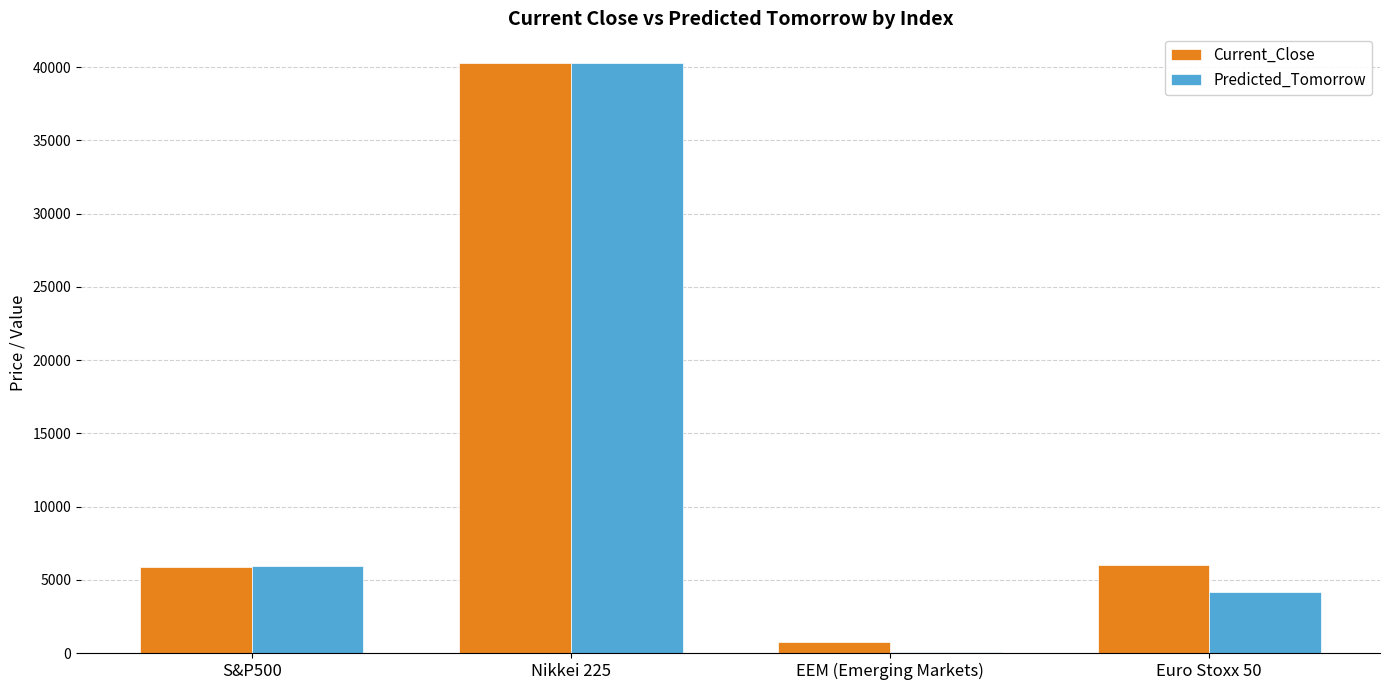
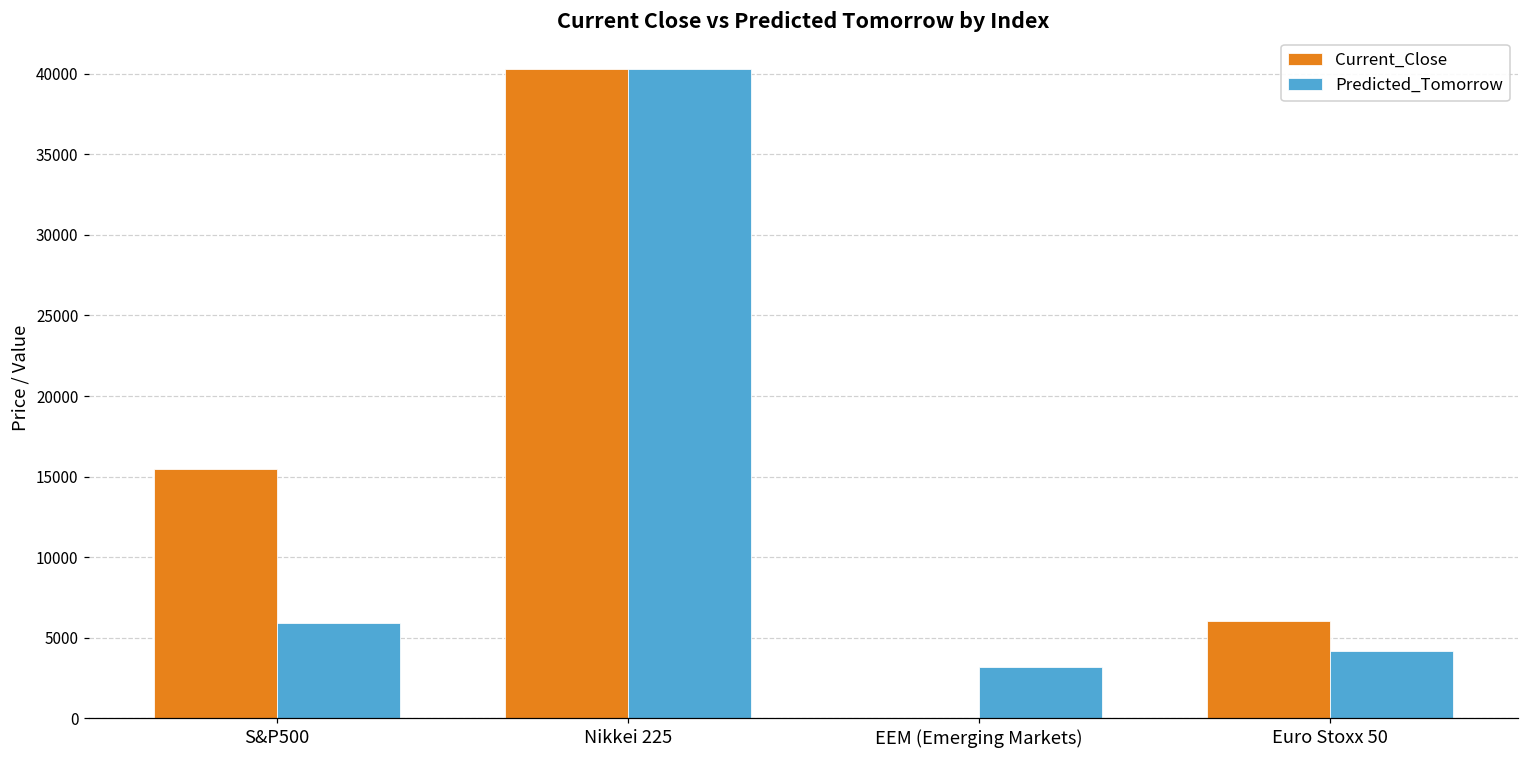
Current_Close, S&P500: 5900 -> 15500
Current_Close, EEM (Emerging Markets): 700 -> 0
Predicted_Tomorrow, EEM (Emerging Markets): 0 -> 3200
